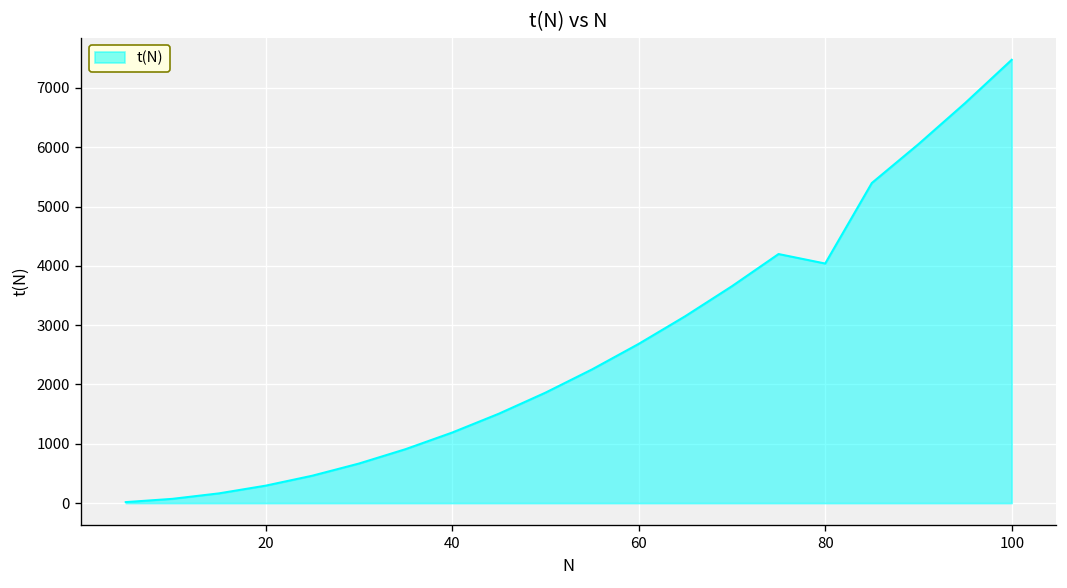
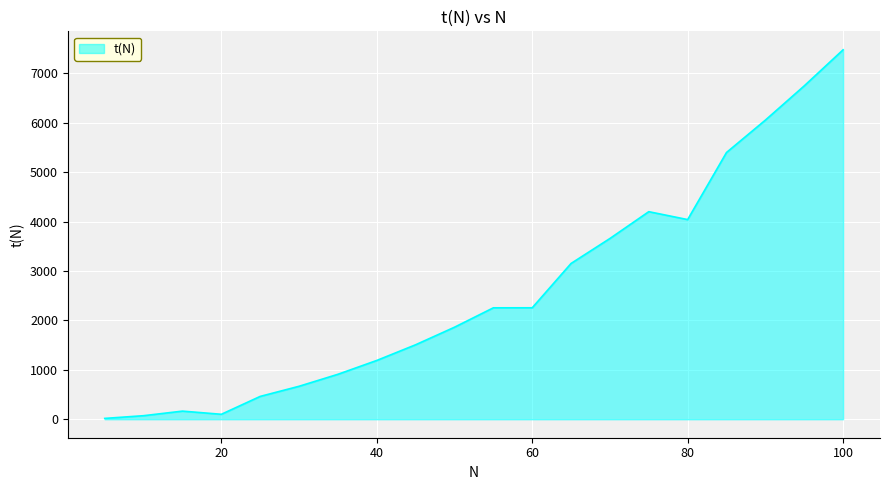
20: 300 -> 100
60: 2700 -> 2300
